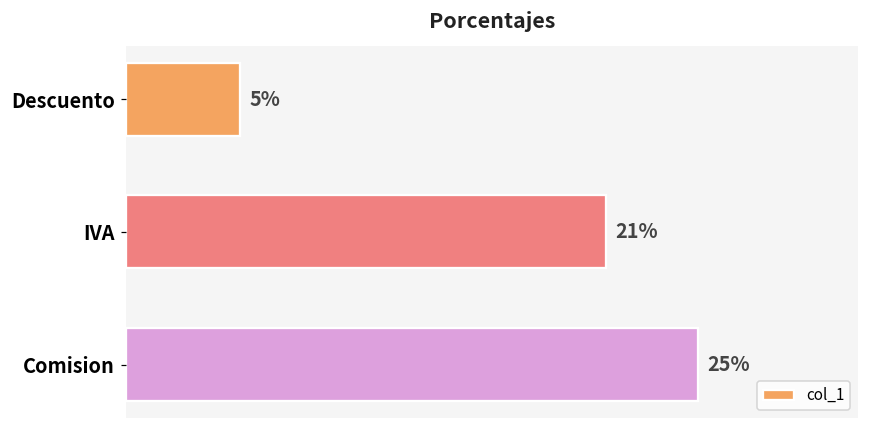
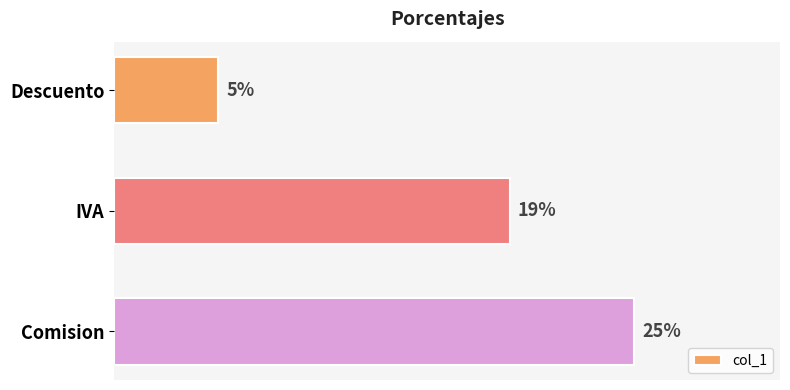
IVA: 21% -> 19%
